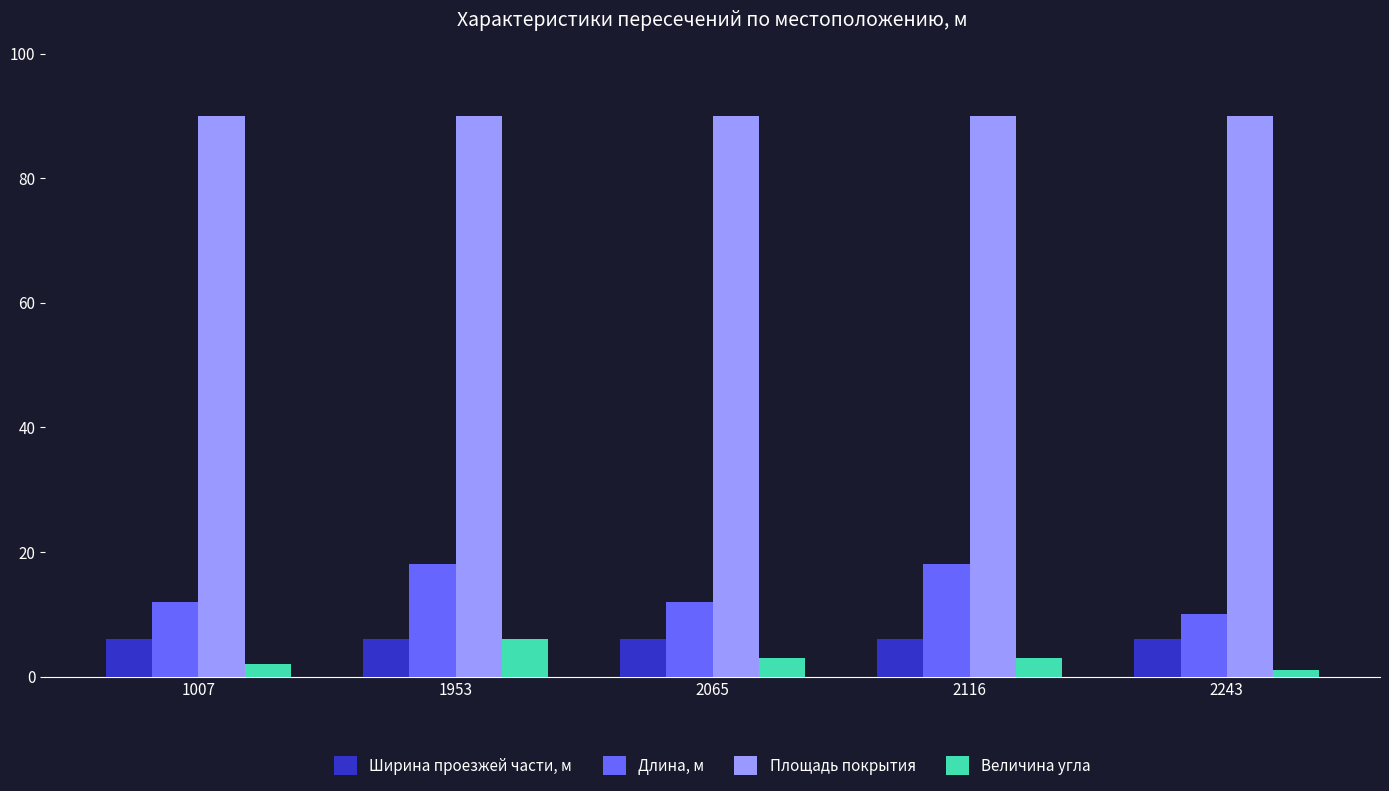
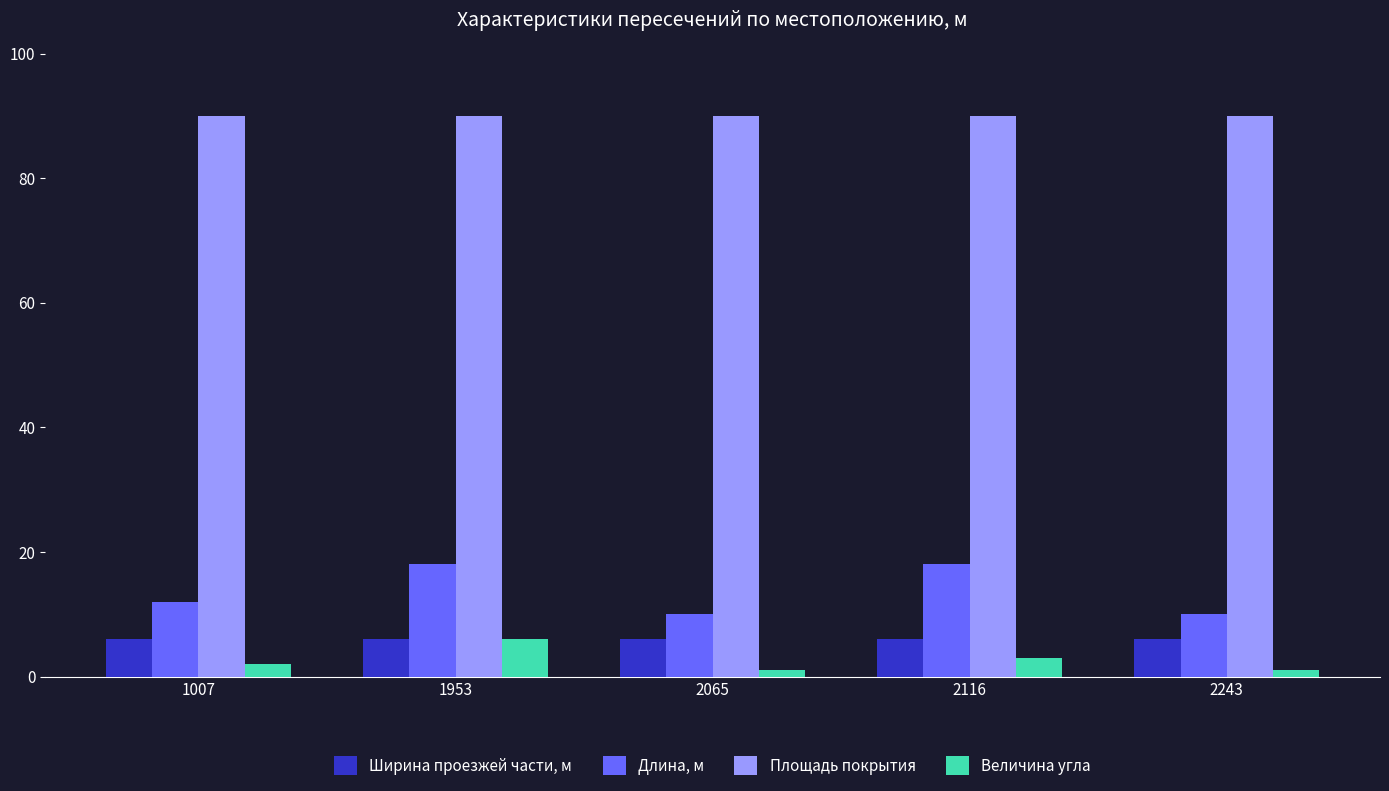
Длина, м, 2065: 12 -> 10
Величина угла, 2065: 3 -> 1
